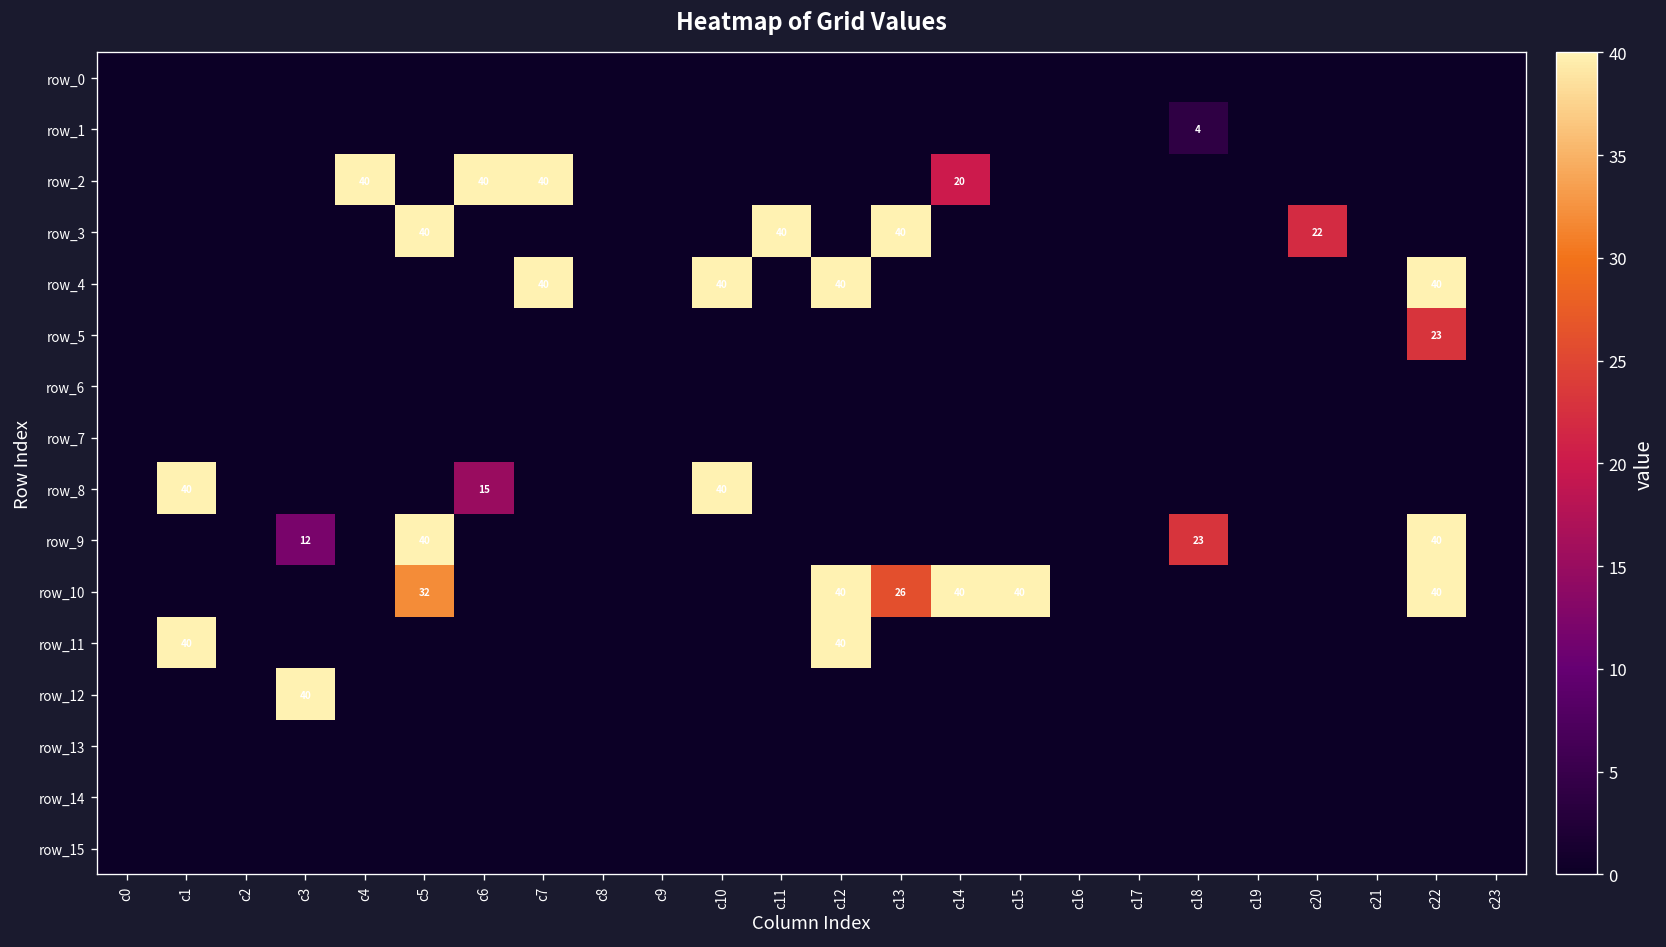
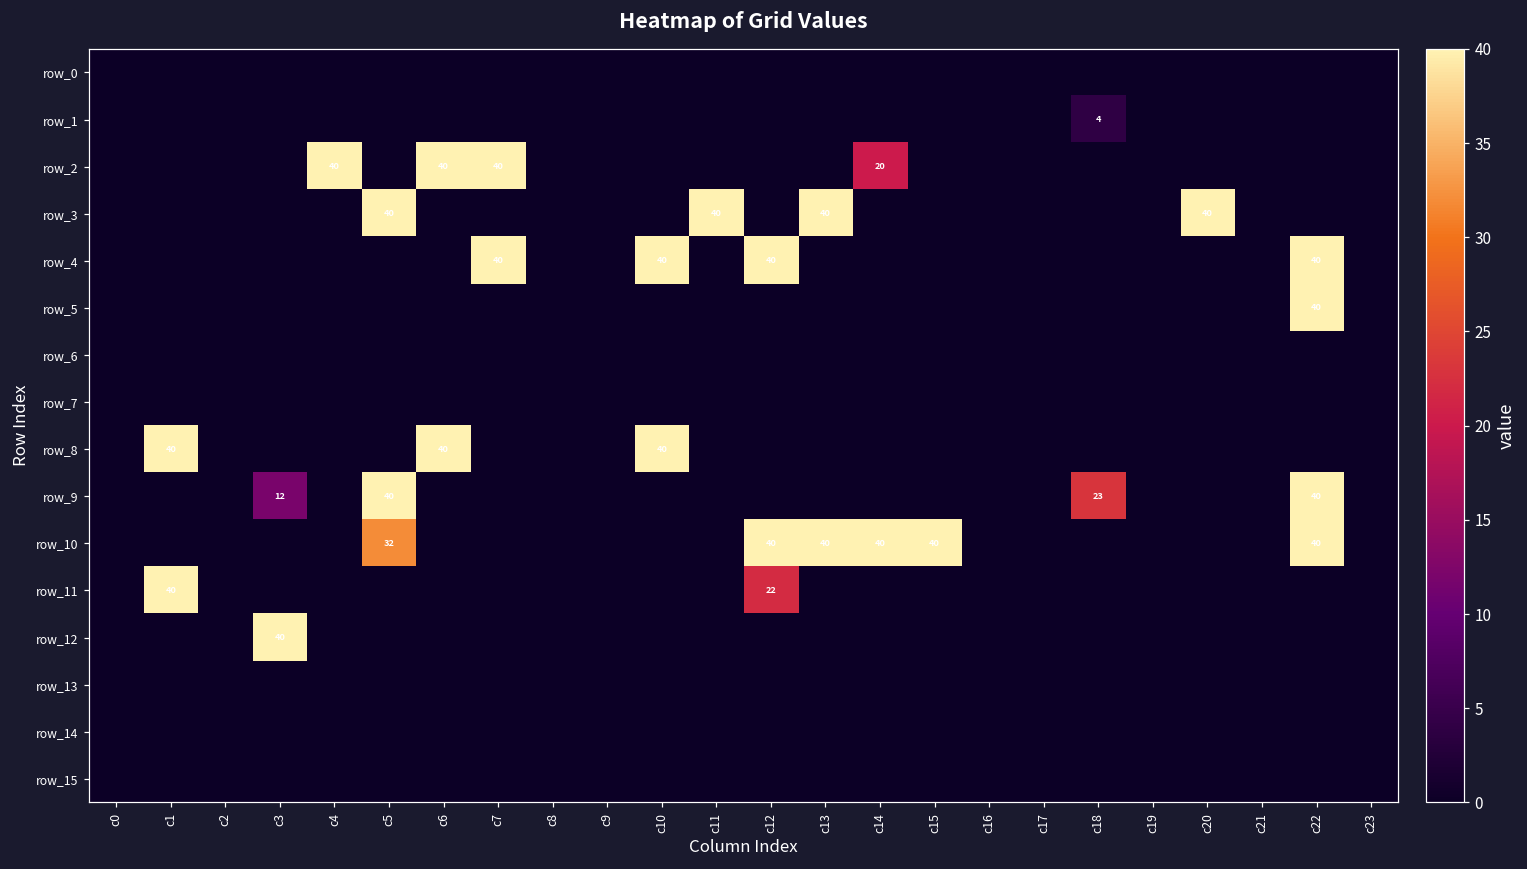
row_3, c20: 22 -> 40
row_5, c22: 23 -> 40
row_8, c6: 15 -> 40
row_10, c13: 26 -> 40
row_11, c12: 40 -> 22
